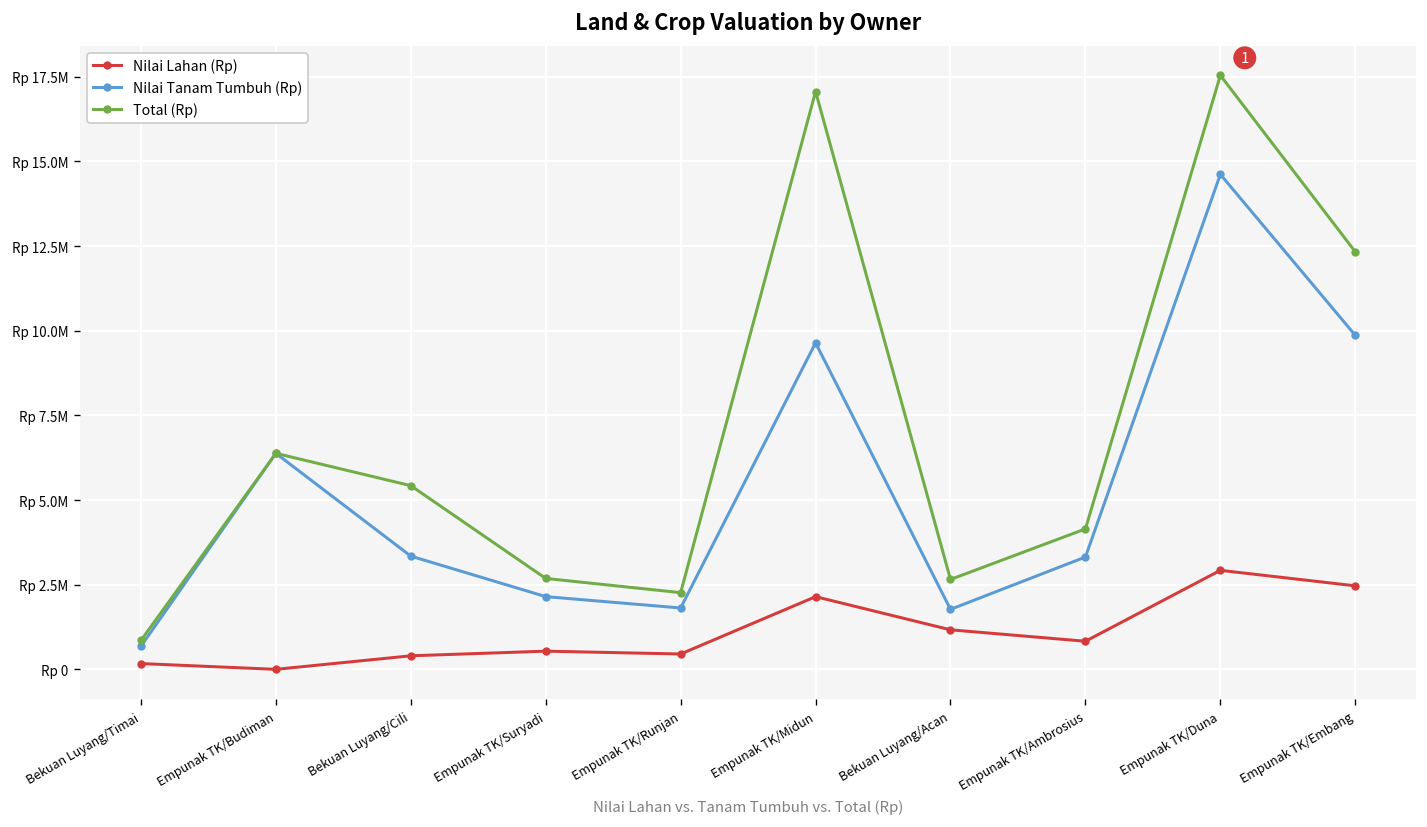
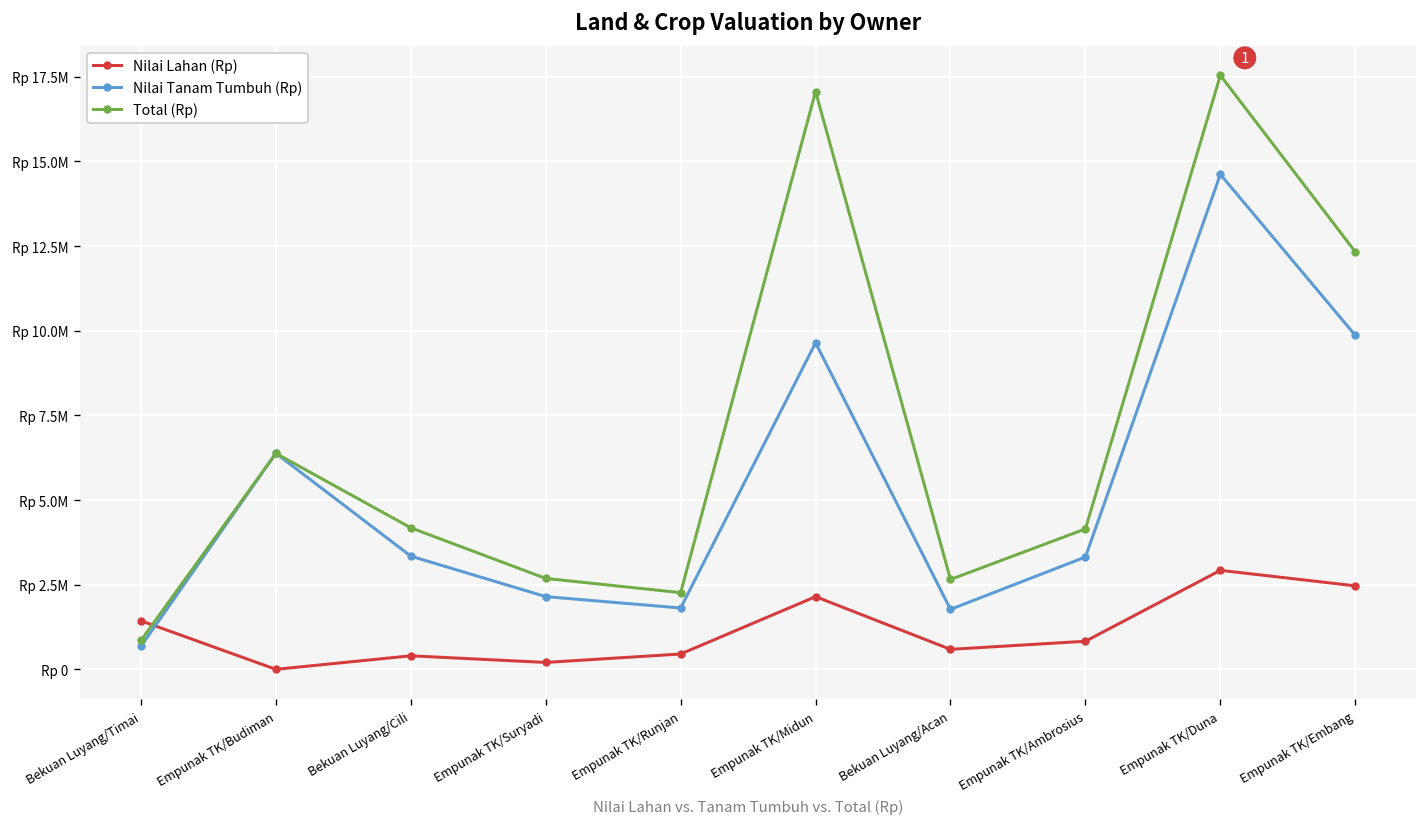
Nilai Lahan (Rp), Bekuan Luyang/Timai: Rp 200000 -> Rp 1400000
Total (Rp), Bekuan Luyang/Cili: Rp 5400000 -> Rp 4200000
Nilai Lahan (Rp), Empunak TK/Suryadi: Rp 500000 -> Rp 200000
Nilai Lahan (Rp), Bekuan Luyang/Acan: Rp 1200000 -> Rp 600000
